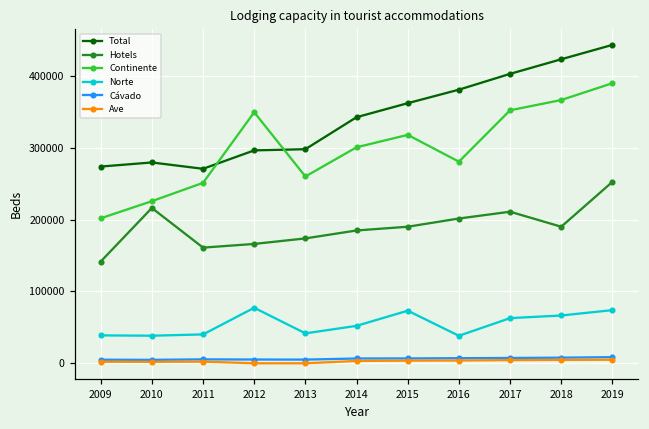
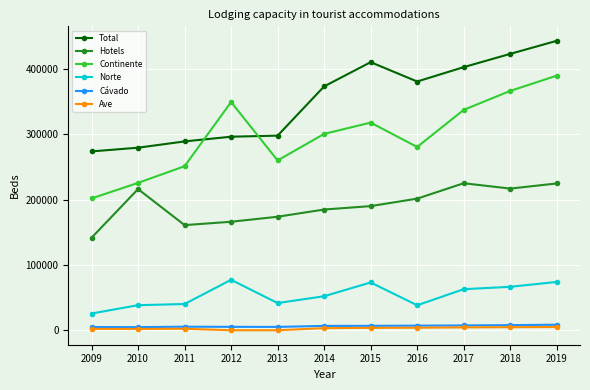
Norte, 2009: 40000 -> 30000
Total, 2011: 270000 -> 290000
Total, 2014: 340000 -> 370000
Total, 2015: 360000 -> 410000
Hotels, 2017: 210000 -> 230000
Continente, 2017: 350000 -> 340000
Hotels, 2018: 190000 -> 220000
Hotels, 2019: 250000 -> 220000
